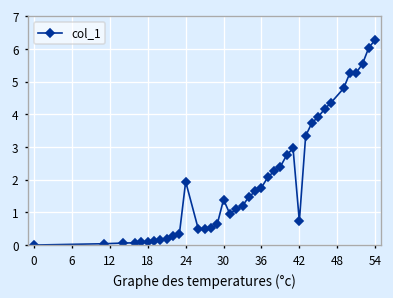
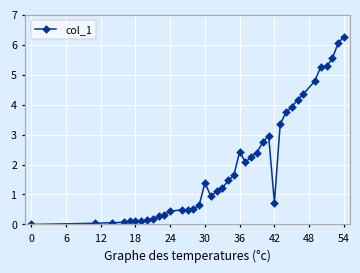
24: 1.9 -> 0.4
36: 1.8 -> 2.4
